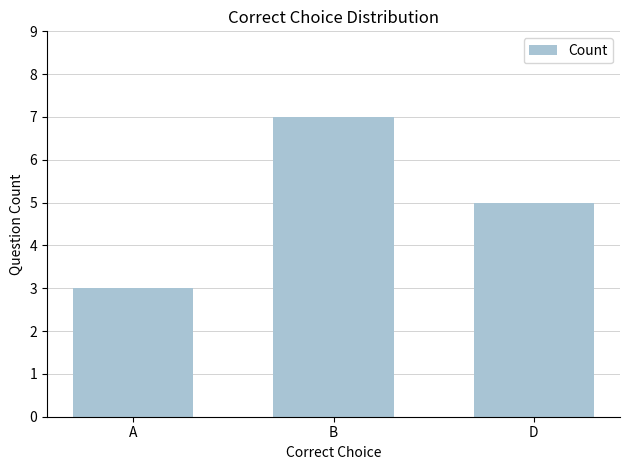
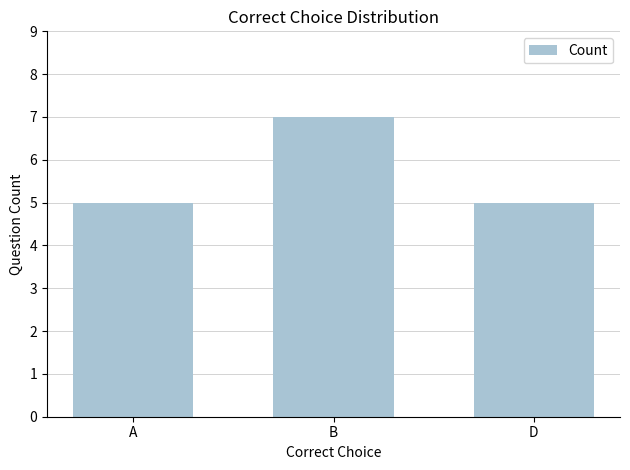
A: 3 -> 5
